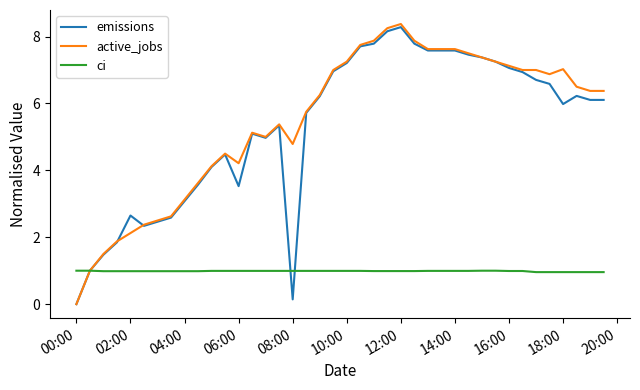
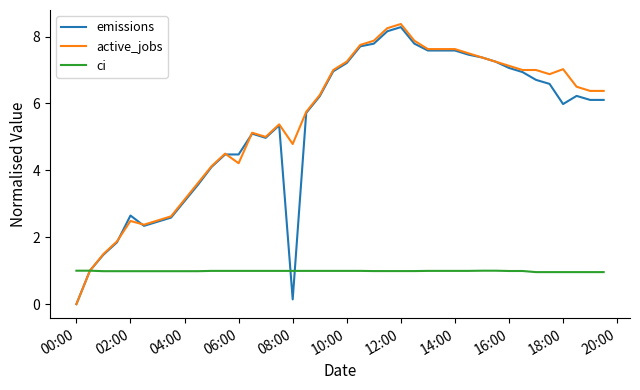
active_jobs, 02:00: 2.1 -> 2.5
emissions, 06:00: 3.5 -> 4.5
